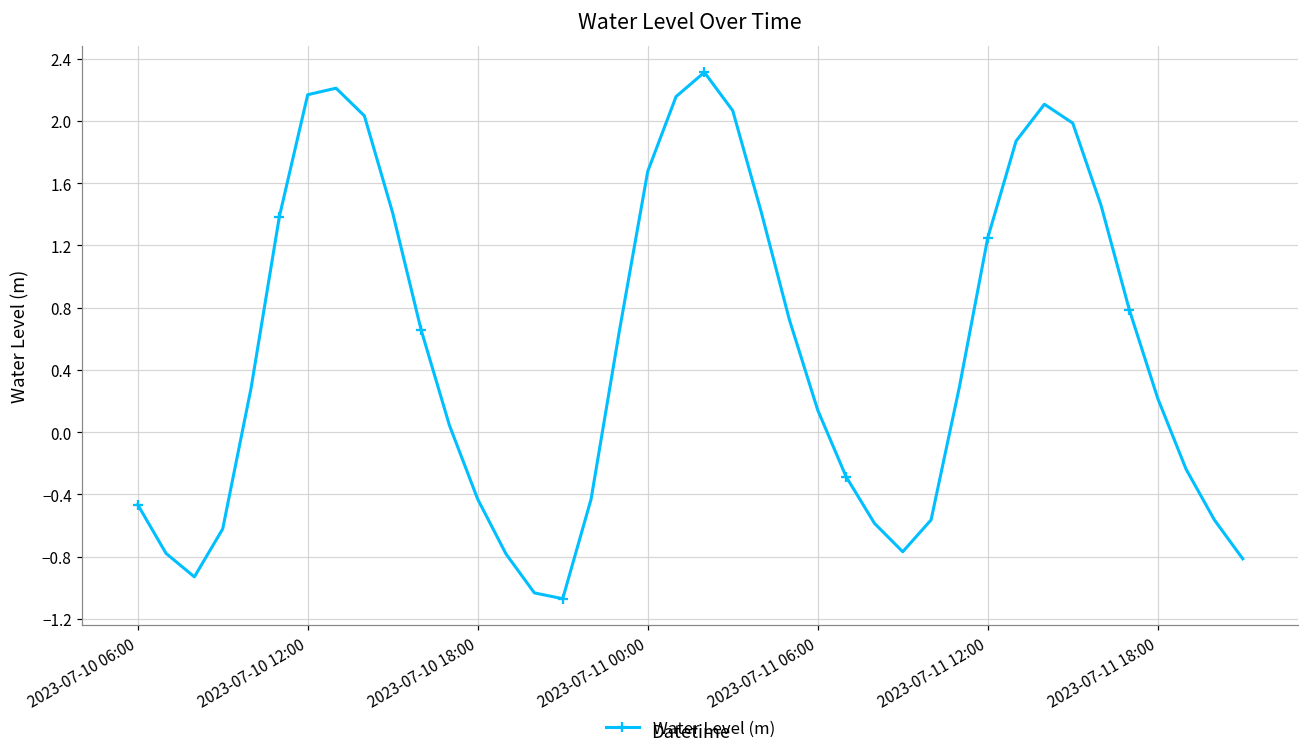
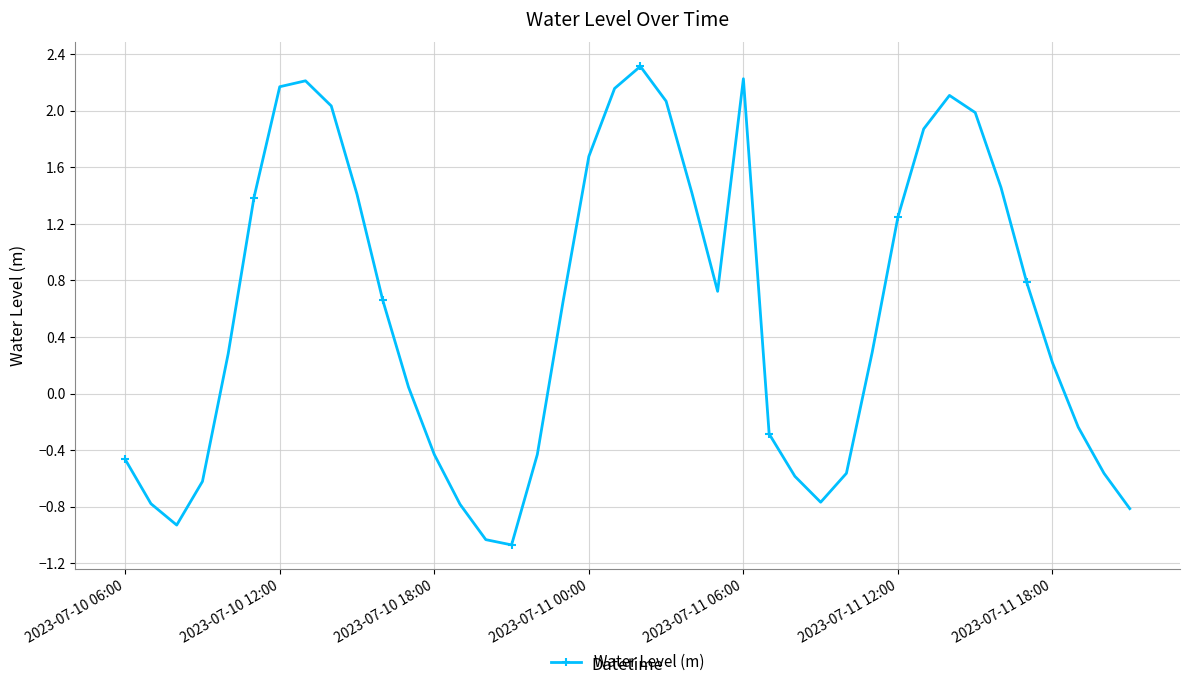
2023-07-11 06:00: 0.14 -> 2.23
